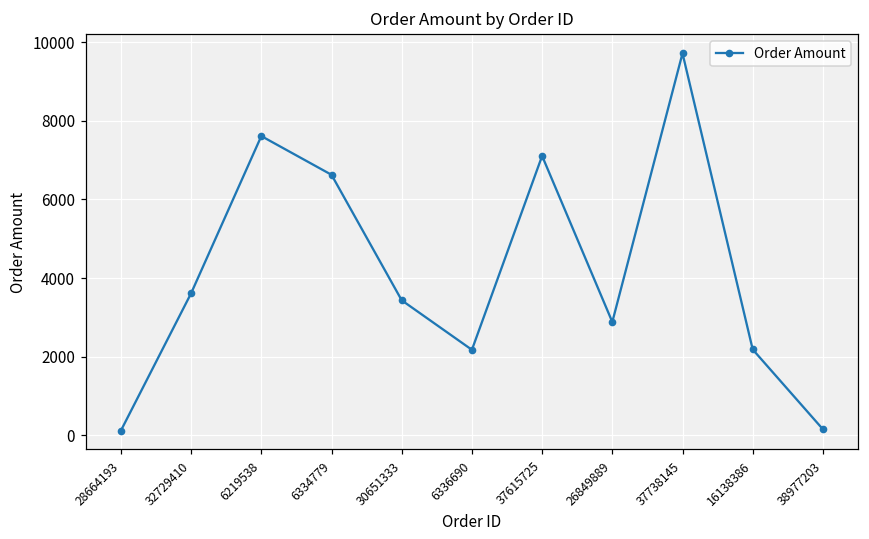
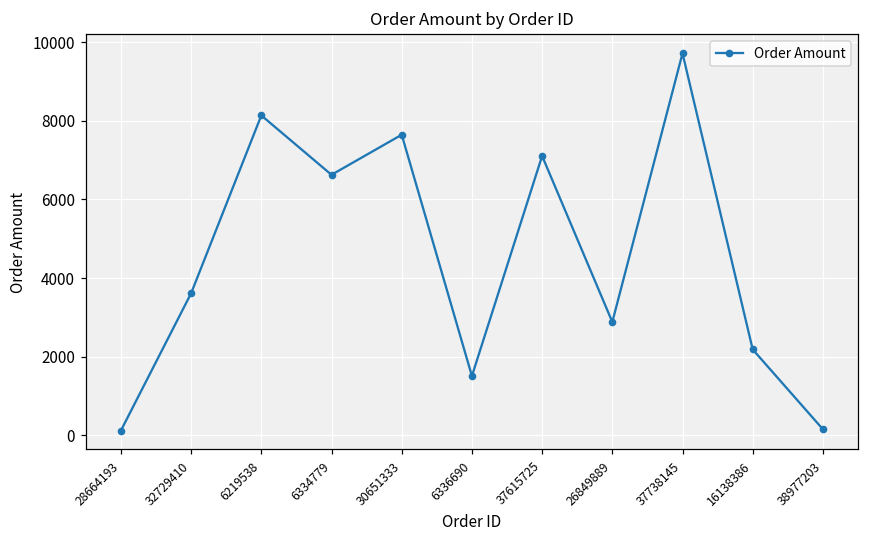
6219538: 7600 -> 8100
30651333: 3400 -> 7600
6336690: 2200 -> 1500
